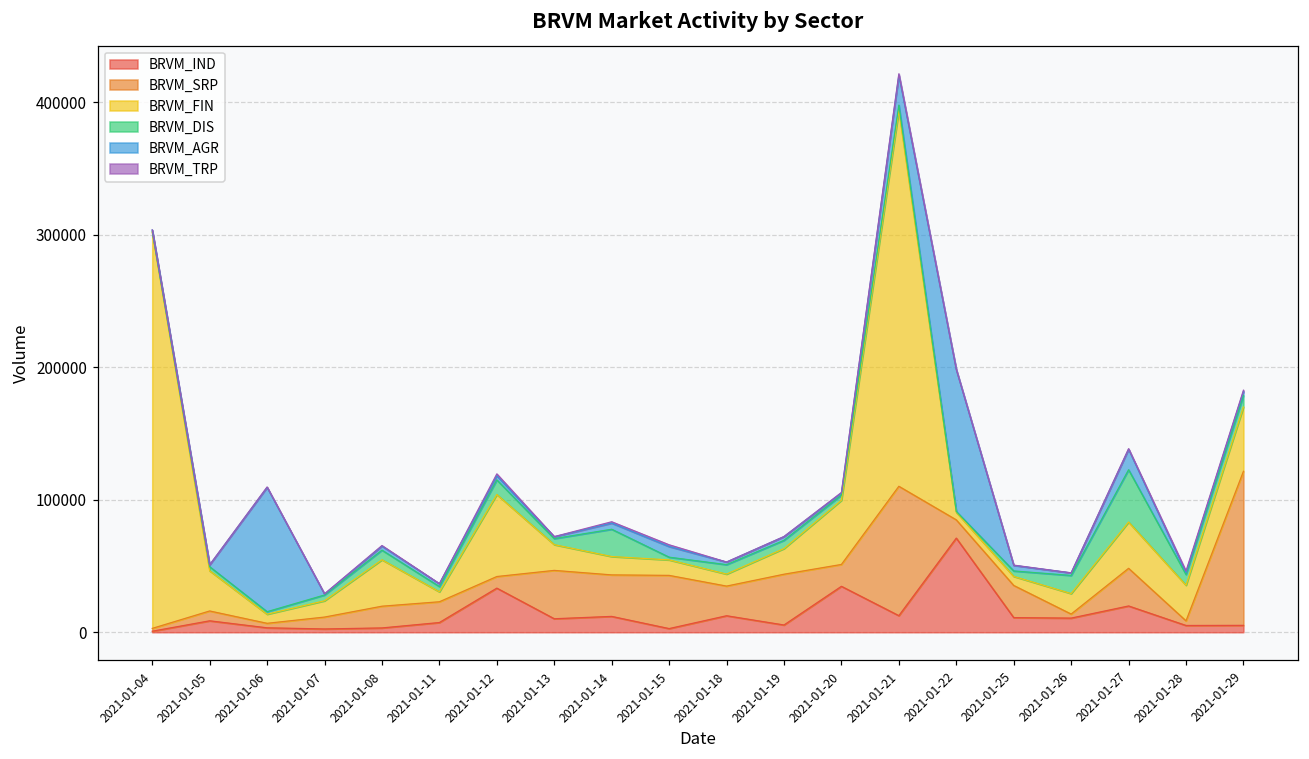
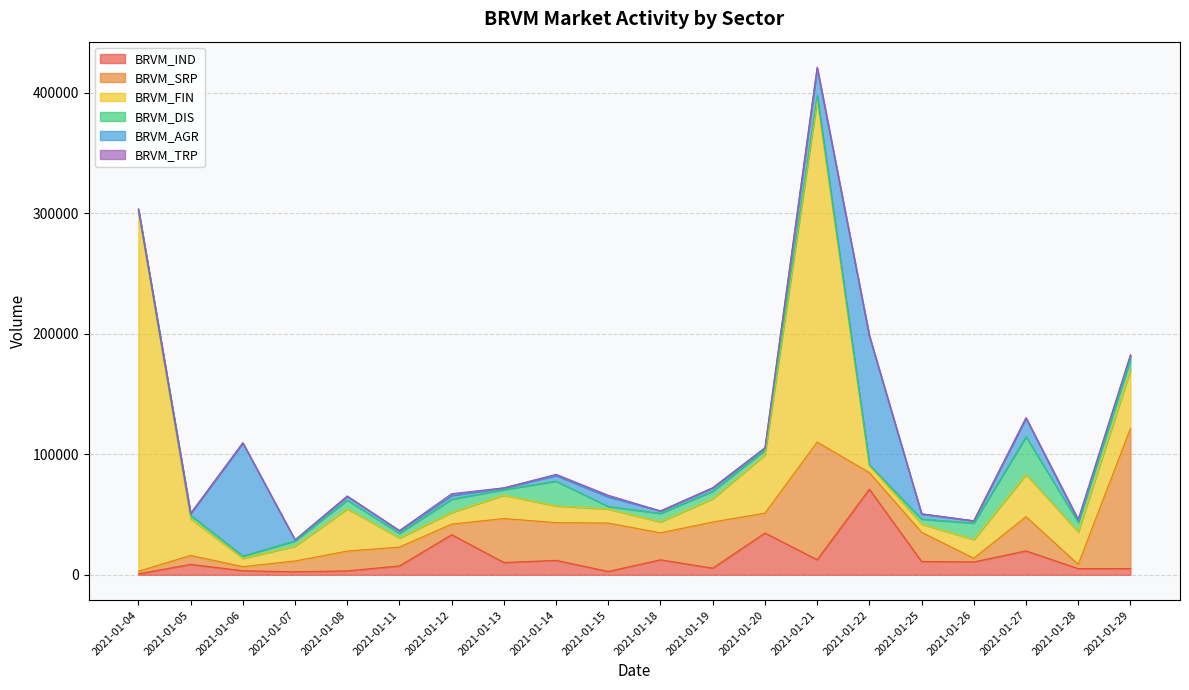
BRVM_FIN, 2021-01-12: 62000 -> 10000
BRVM_DIS, 2021-01-27: 39000 -> 31000
